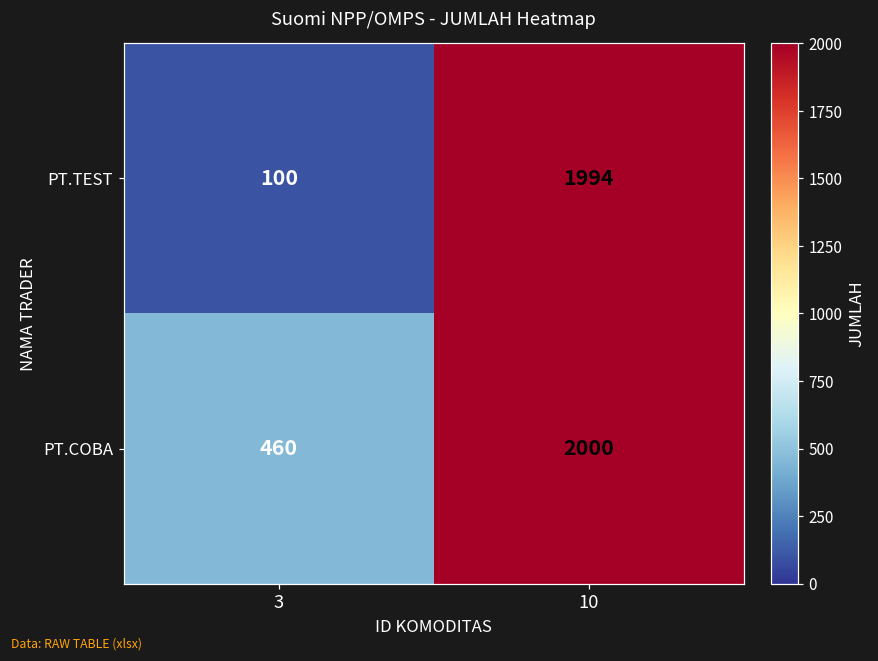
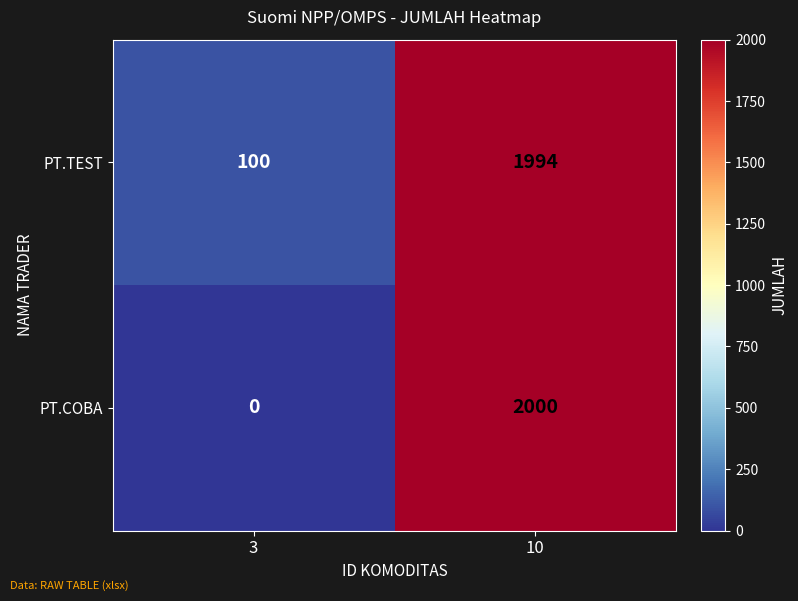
PT.COBA, 3: 460 -> 0
